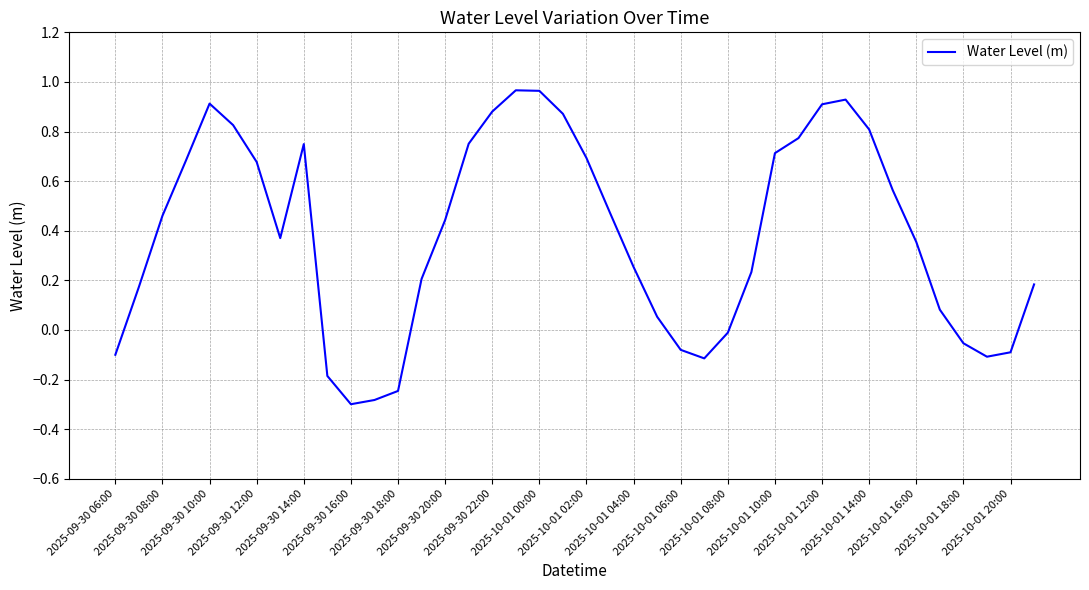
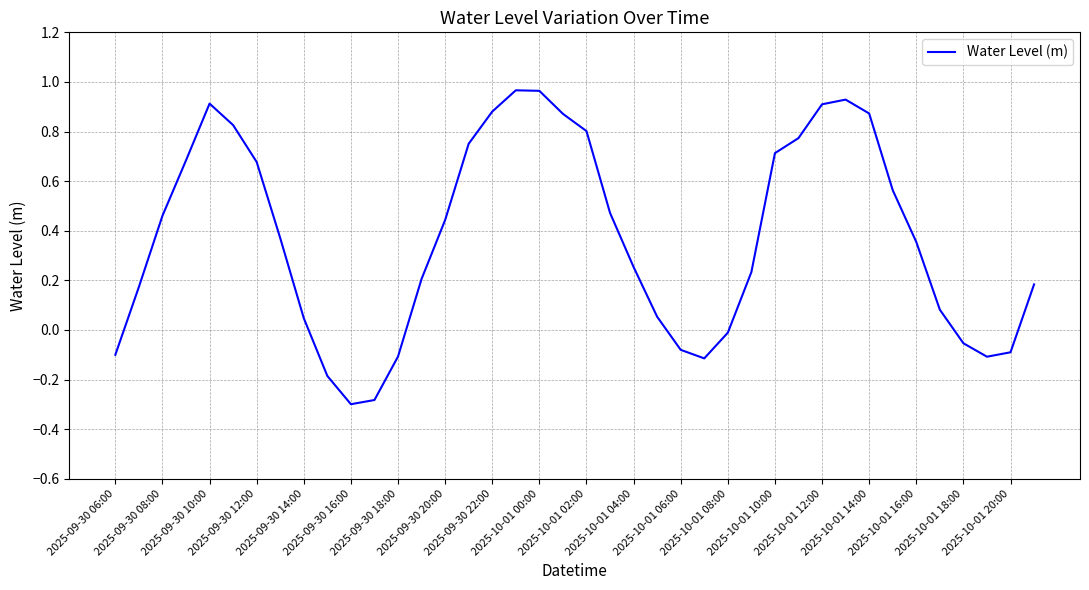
2025-09-30 14:00: 0.75 -> 0.05
2025-09-30 18:00: -0.25 -> -0.11
2025-10-01 02:00: 0.69 -> 0.80
2025-10-01 14:00: 0.81 -> 0.87
